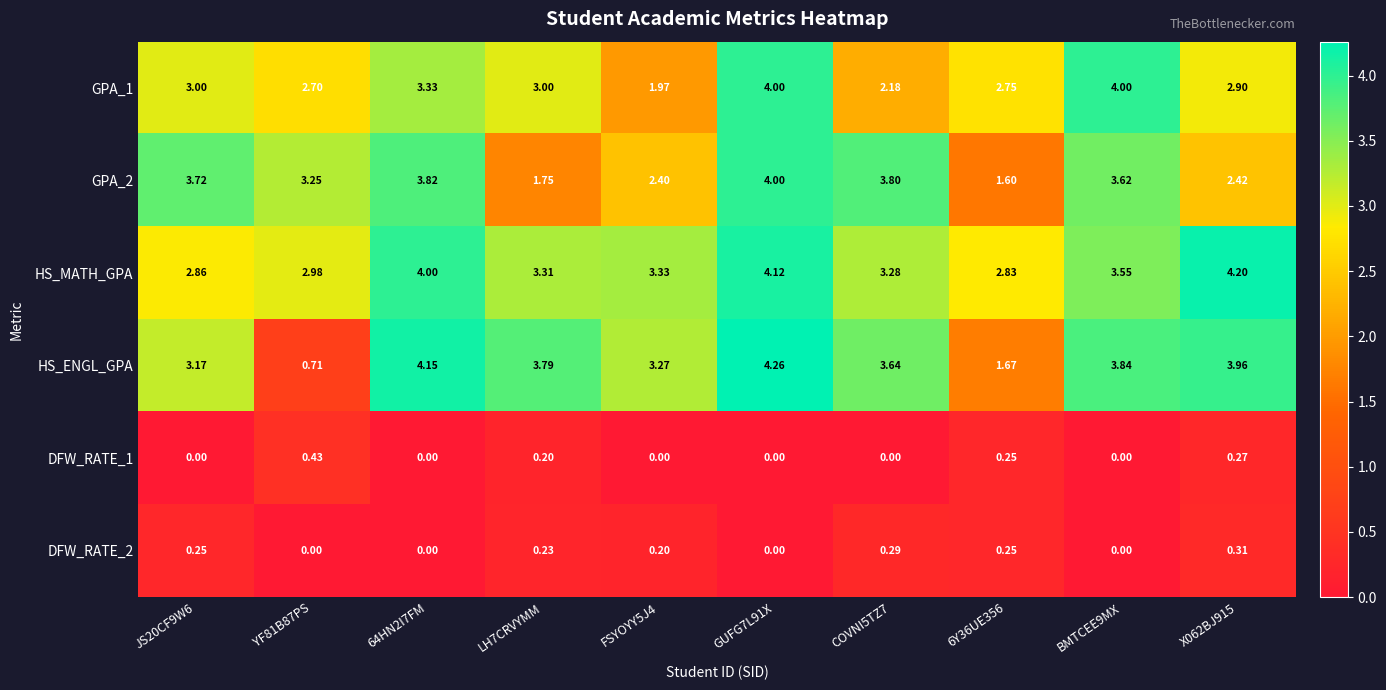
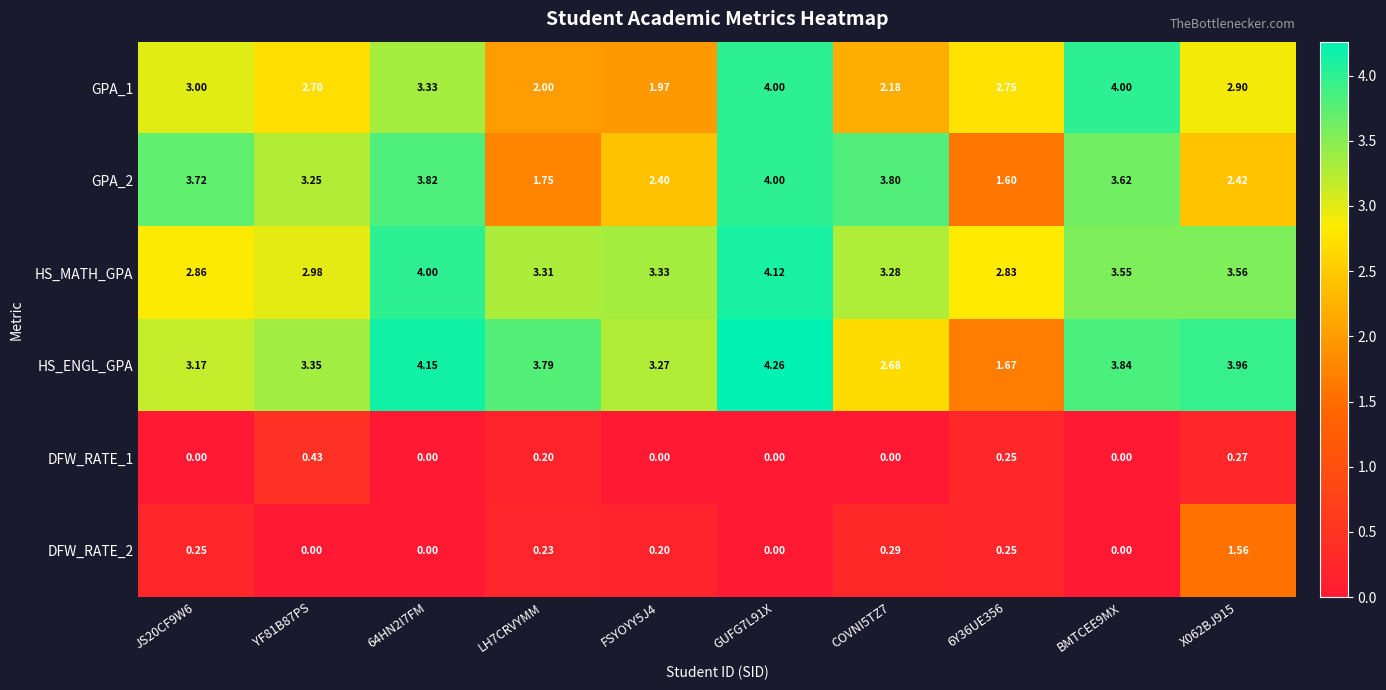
GPA_1, LH7CRVYMM: 3.00 -> 2.00
HS_MATH_GPA, X062BJ915: 4.20 -> 3.56
HS_ENGL_GPA, YF81B87PS: 0.71 -> 3.35
HS_ENGL_GPA, COVNI5TZ7: 3.64 -> 2.68
DFW_RATE_2, X062BJ915: 0.31 -> 1.56
